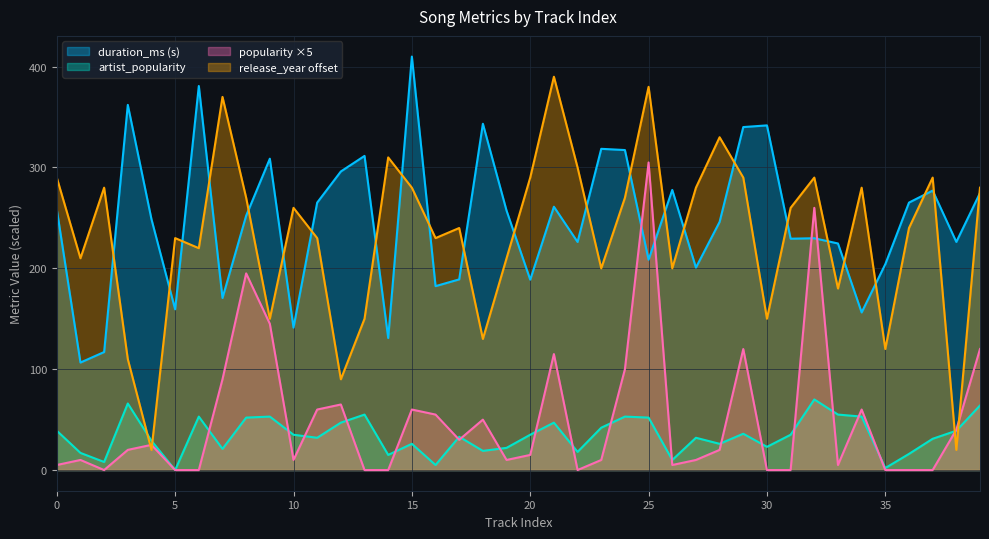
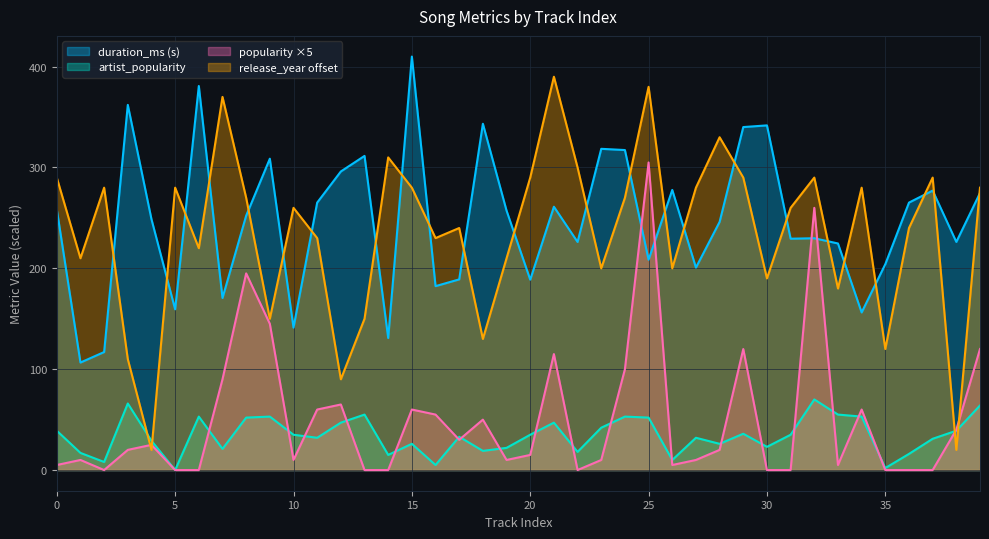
release_year offset, 5: 230 -> 280
release_year offset, 30: 150 -> 190
